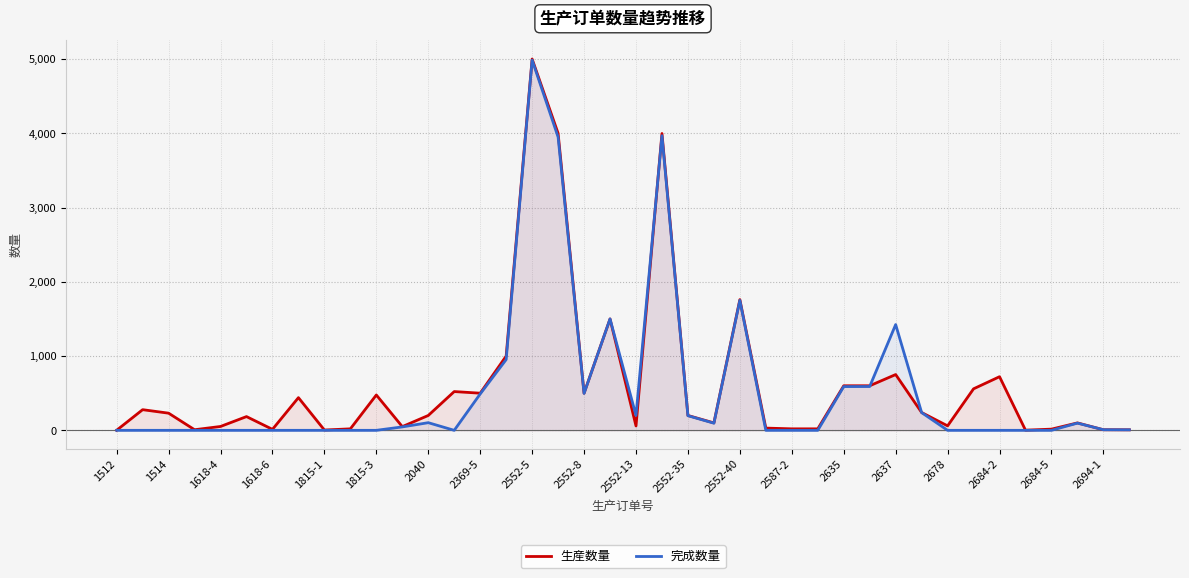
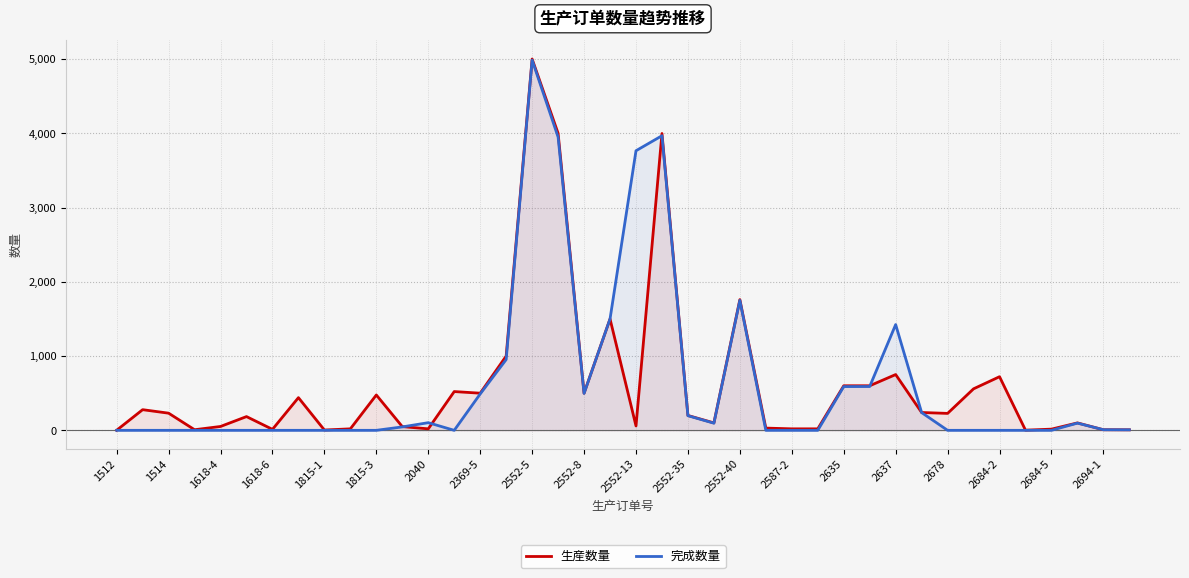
生産数量, 2040: 200 -> 0
完成数量, 2552-13: 200 -> 3,800
生産数量, 2678: 100 -> 200
